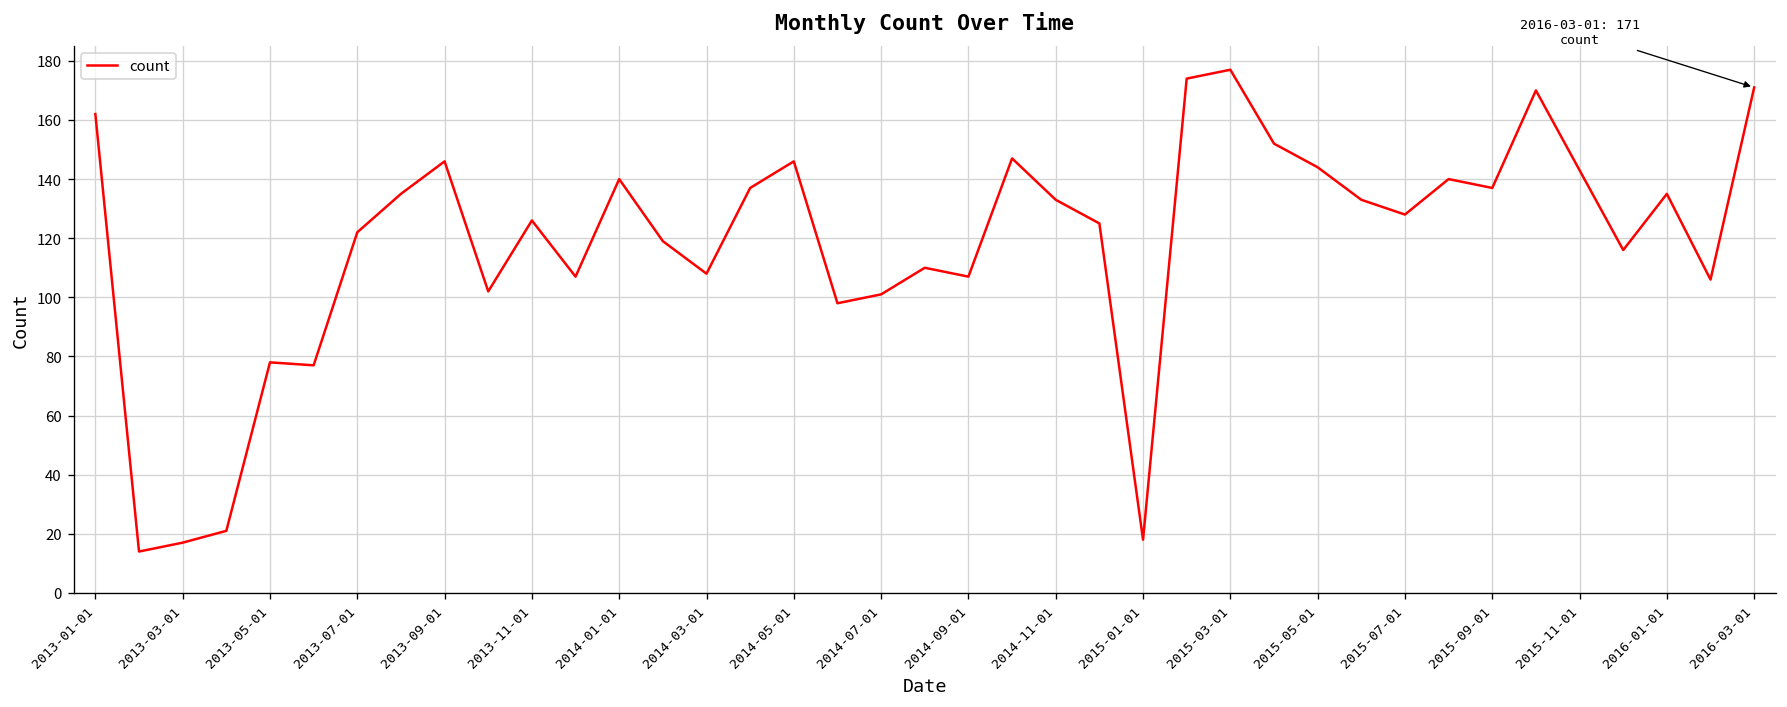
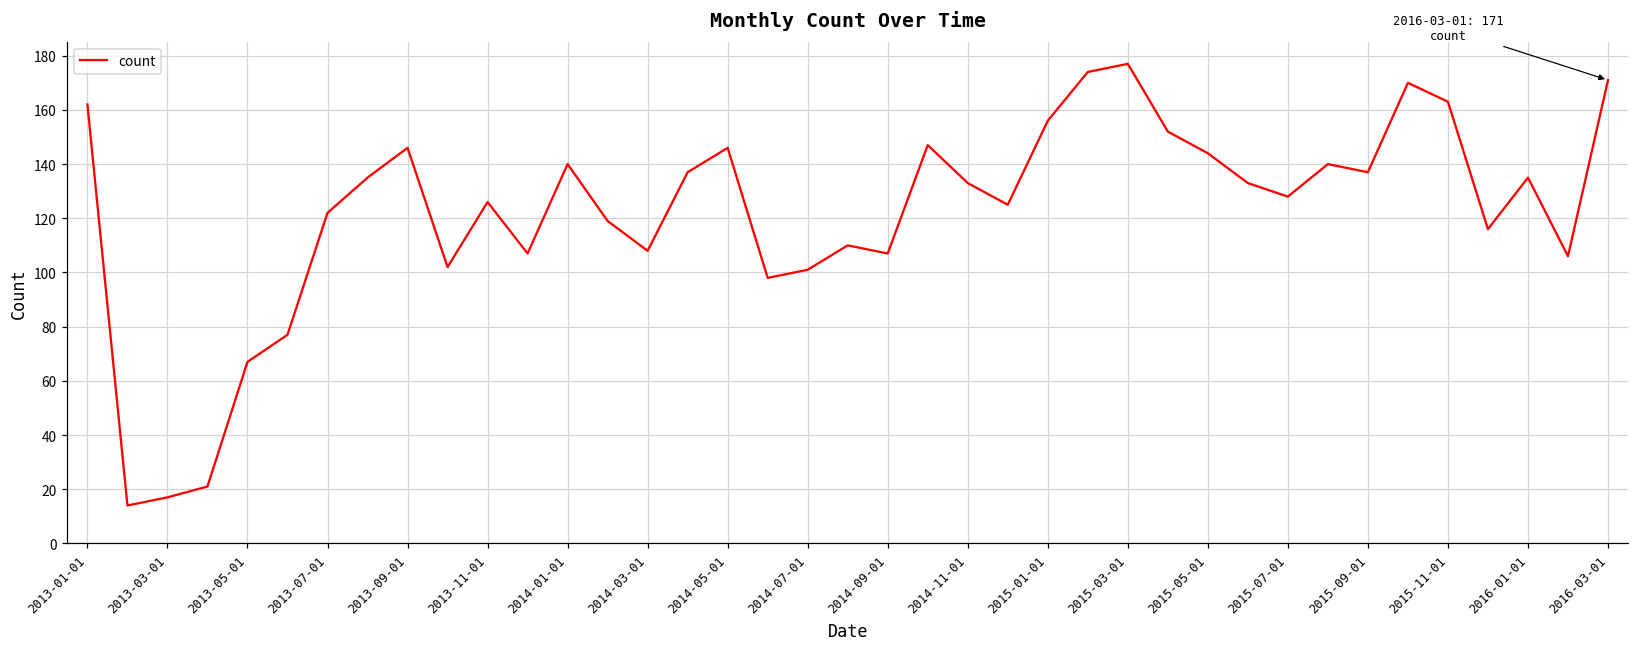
2013-05-01: 78 -> 67
2015-01-01: 18 -> 156
2015-11-01: 143 -> 163
